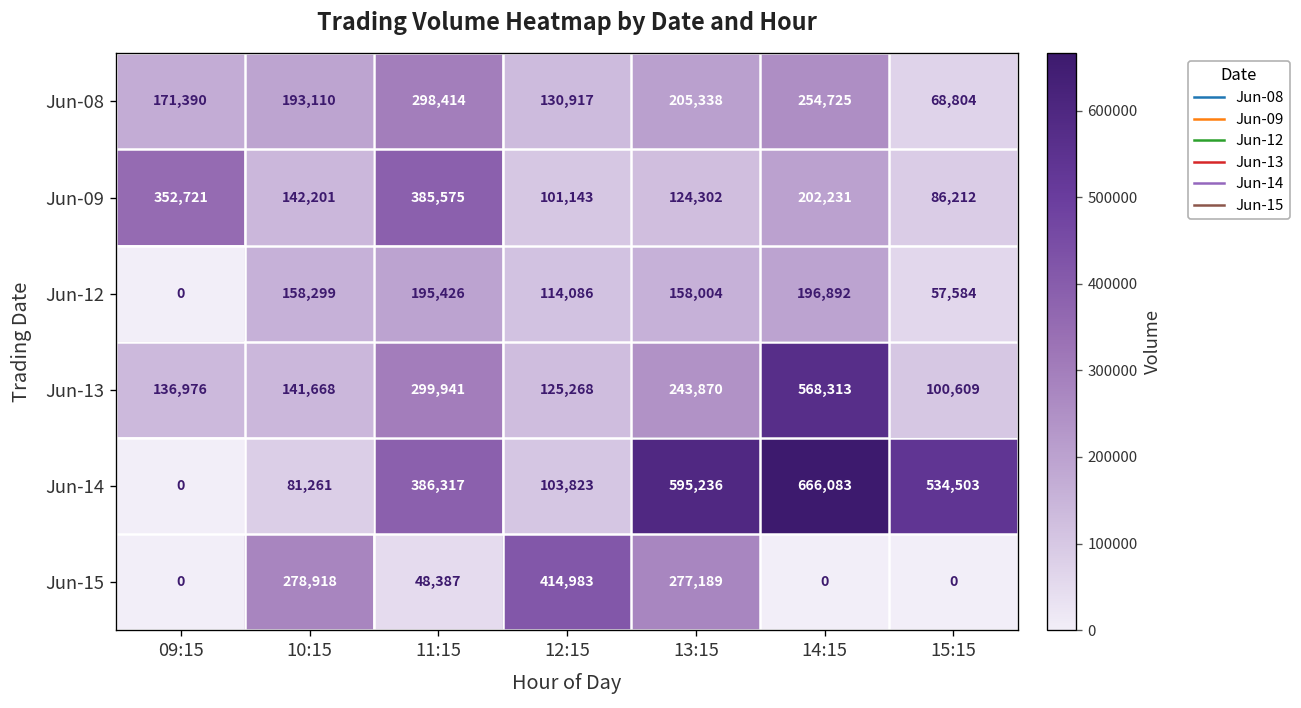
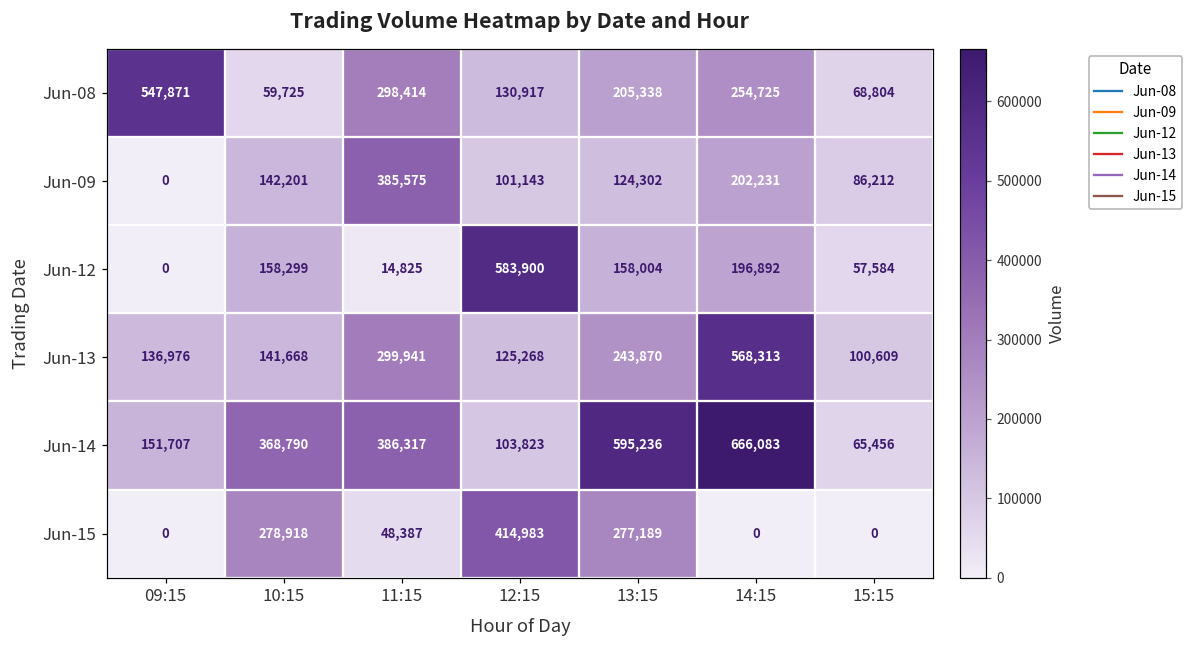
Jun-08, 09:15: 171,390 -> 547,871
Jun-08, 10:15: 193,110 -> 59,725
Jun-09, 09:15: 352,721 -> 0
Jun-12, 11:15: 195,426 -> 14,825
Jun-12, 12:15: 114,086 -> 583,900
Jun-14, 09:15: 0 -> 151,707
Jun-14, 10:15: 81,261 -> 368,790
Jun-14, 15:15: 534,503 -> 65,456
